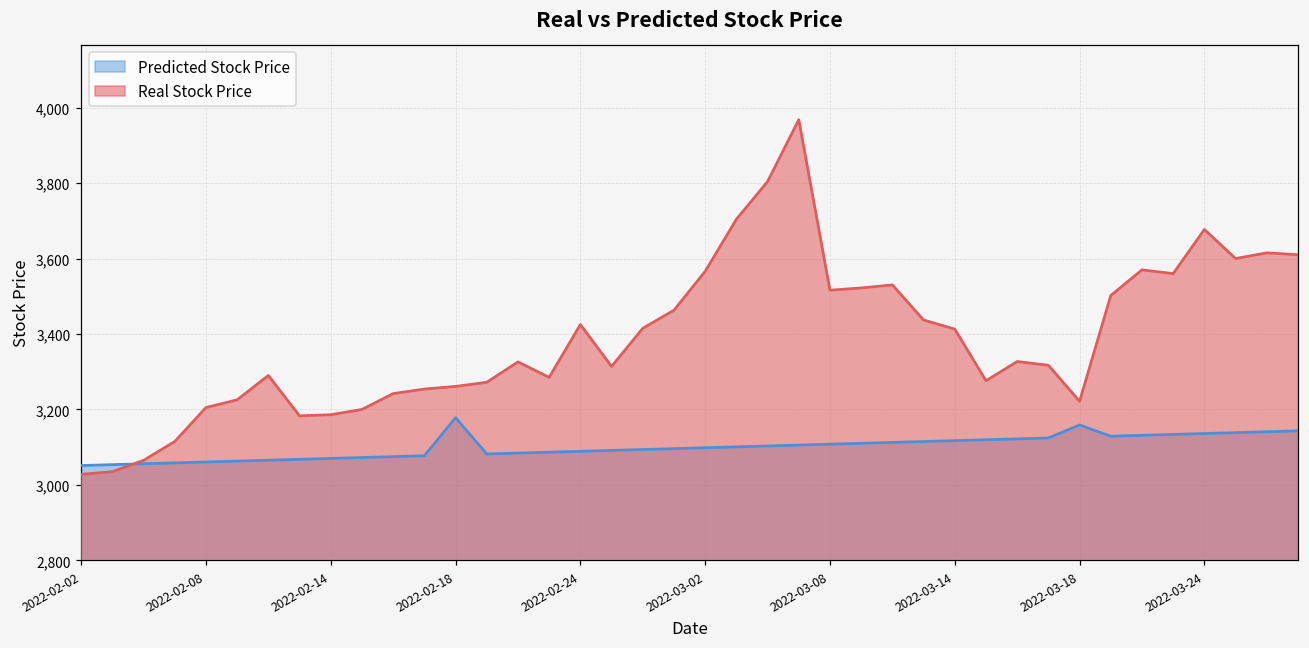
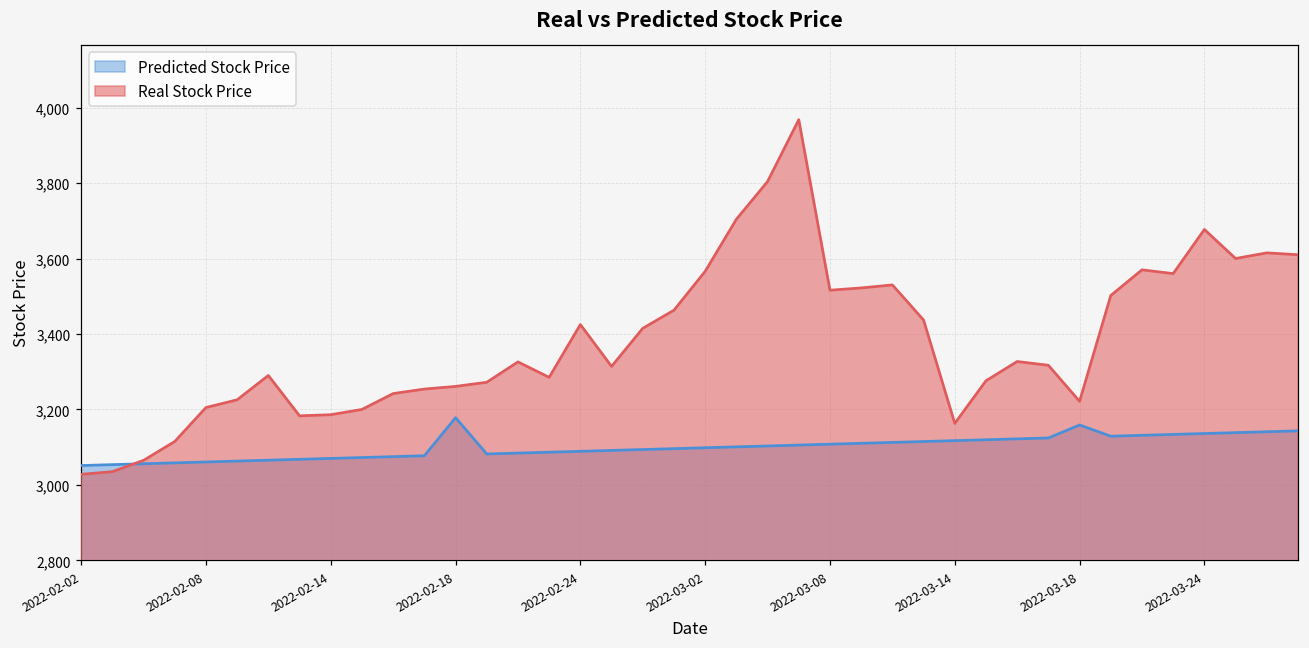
Real Stock Price, 2022-03-14: 3,410 -> 3,160
